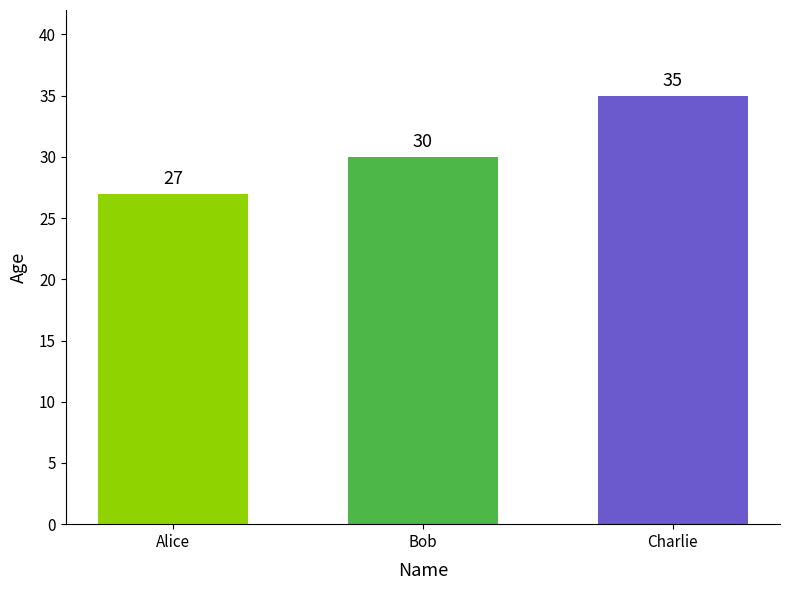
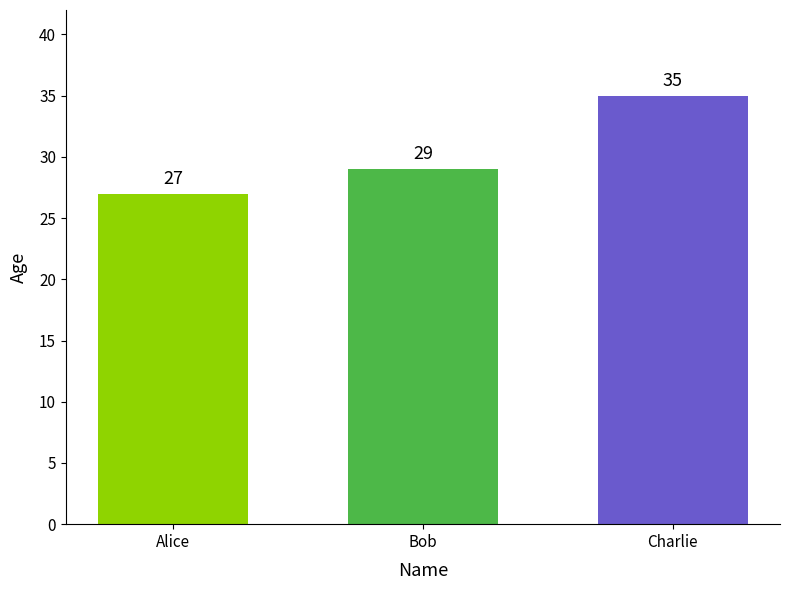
Bob: 30 -> 29
